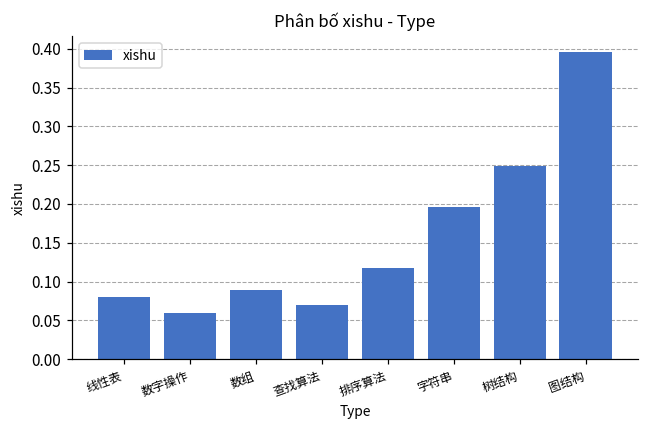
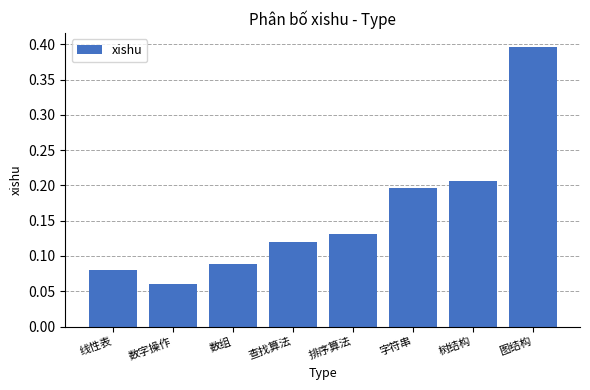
查找算法: 0.07 -> 0.12
排序算法: 0.12 -> 0.13
树结构: 0.25 -> 0.21
